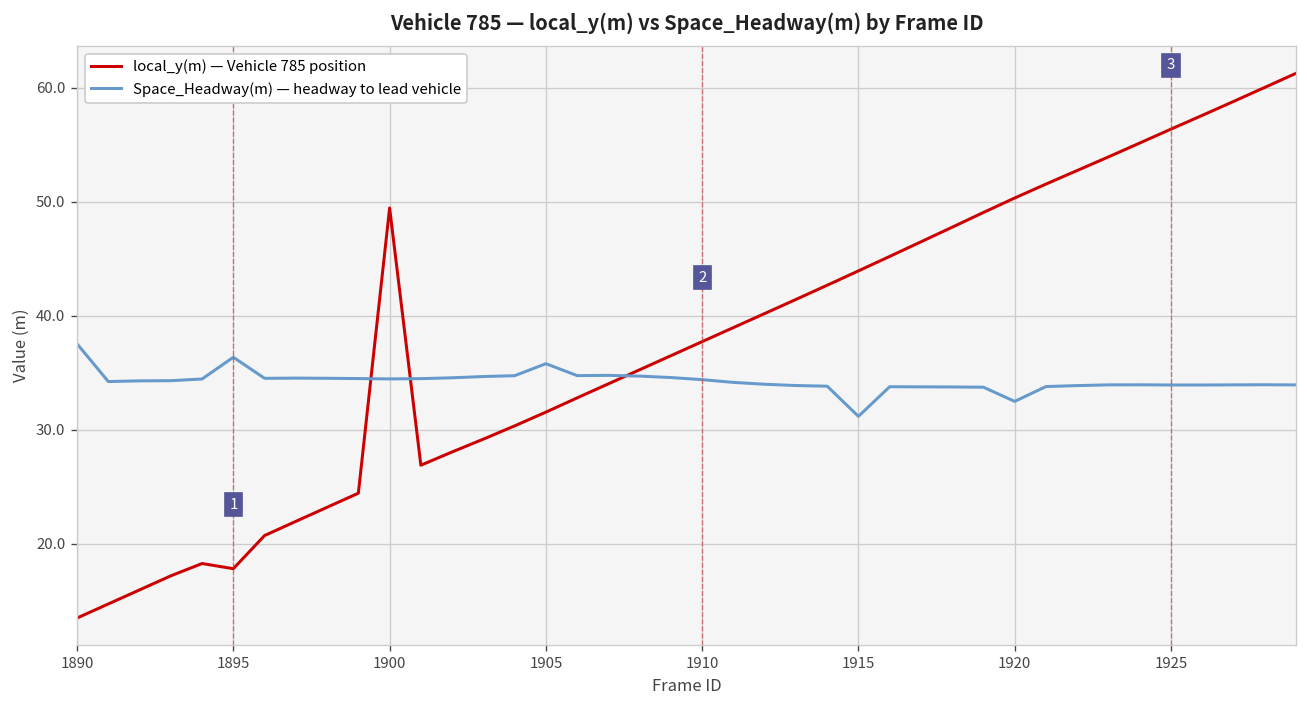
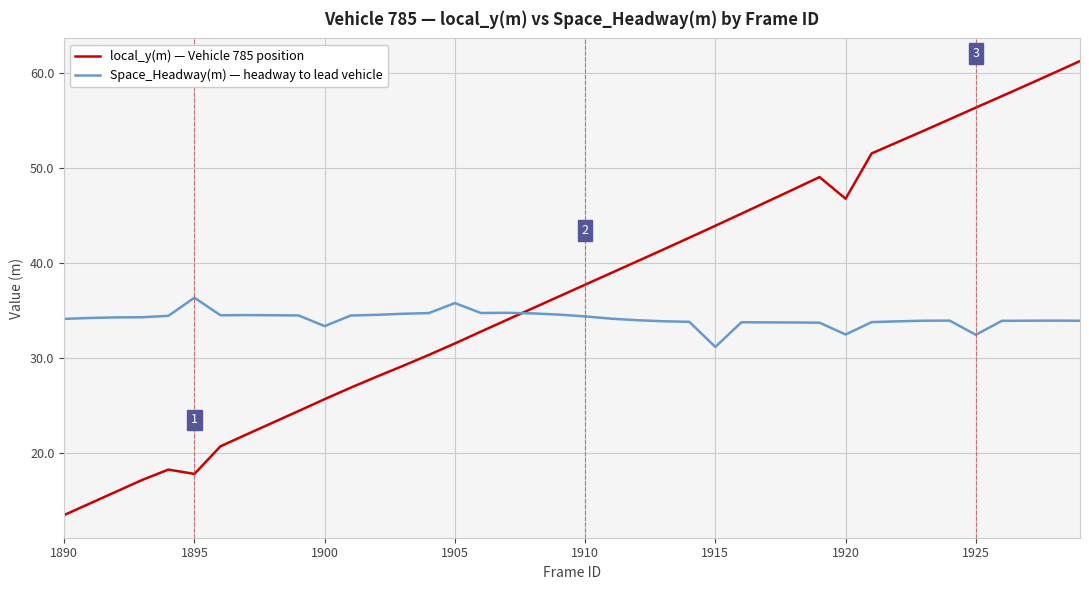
Space_Headway(m) — headway to lead vehicle, 1890: 38 -> 34
local_y(m) — Vehicle 785 position, 1900: 49 -> 26
Space_Headway(m) — headway to lead vehicle, 1900: 34 -> 33
local_y(m) — Vehicle 785 position, 1920: 50 -> 47
Space_Headway(m) — headway to lead vehicle, 1925: 34 -> 32
